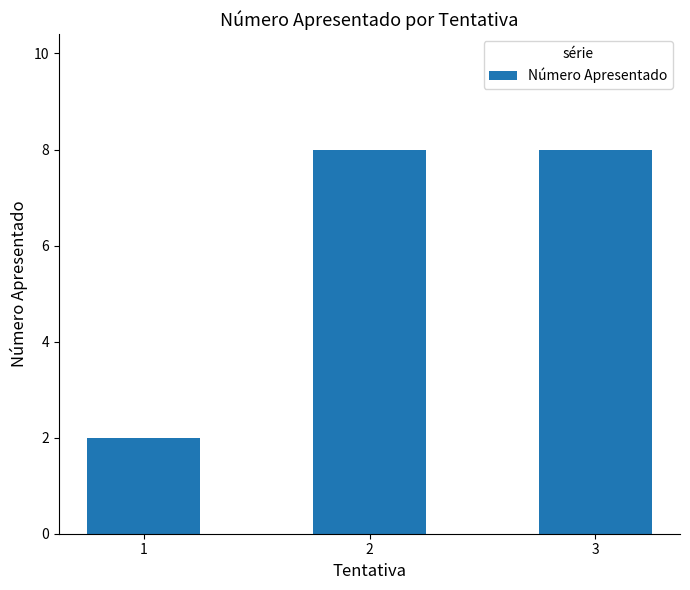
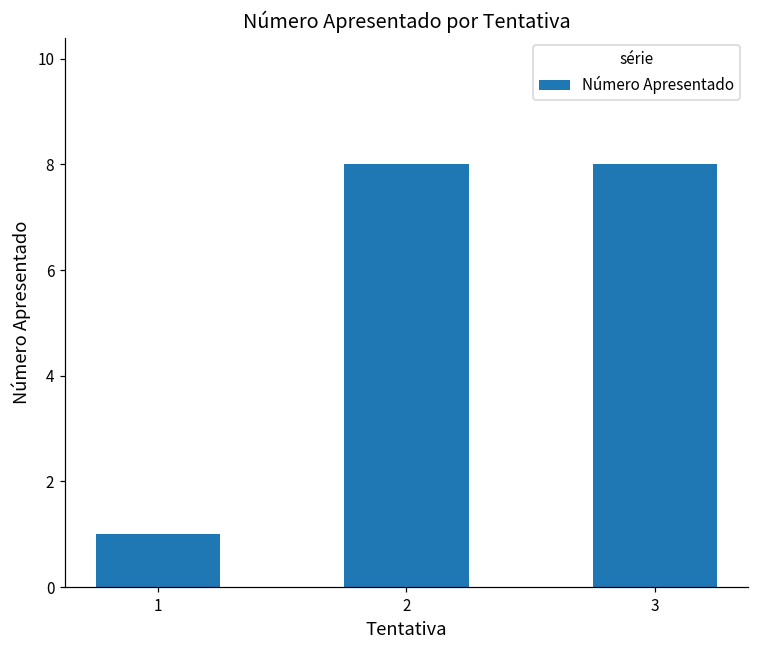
1: 2 -> 1
